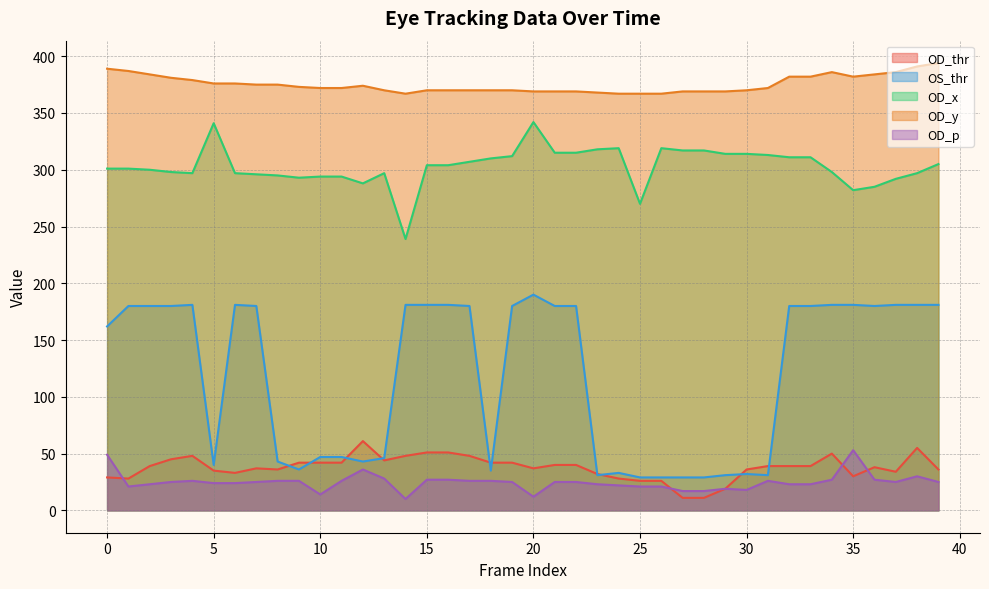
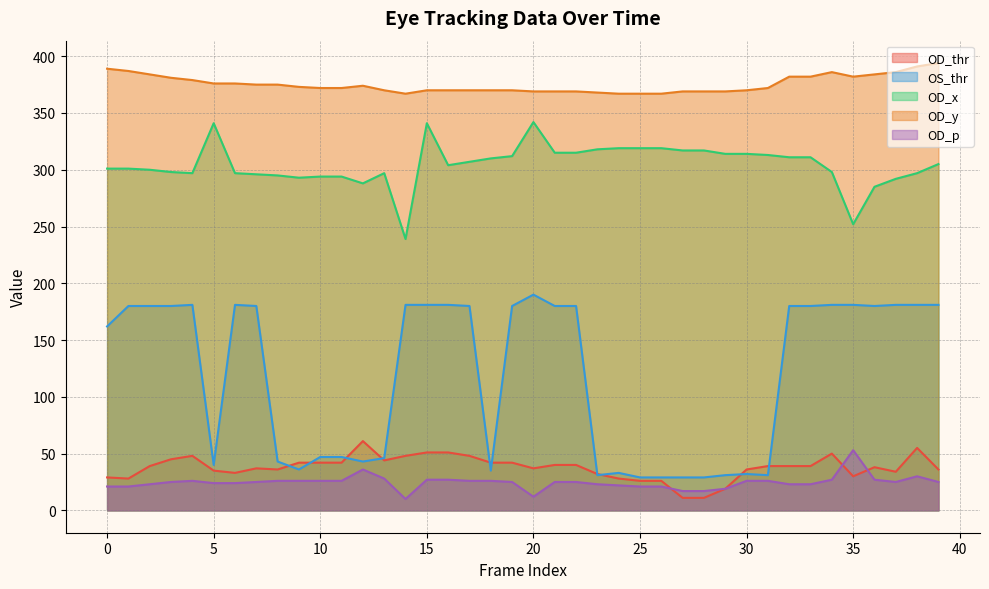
OD_p, 0: 49 -> 21
OD_p, 10: 14 -> 26
OD_x, 15: 304 -> 341
OD_x, 25: 270 -> 319
OD_p, 30: 18 -> 26
OD_x, 35: 282 -> 252
